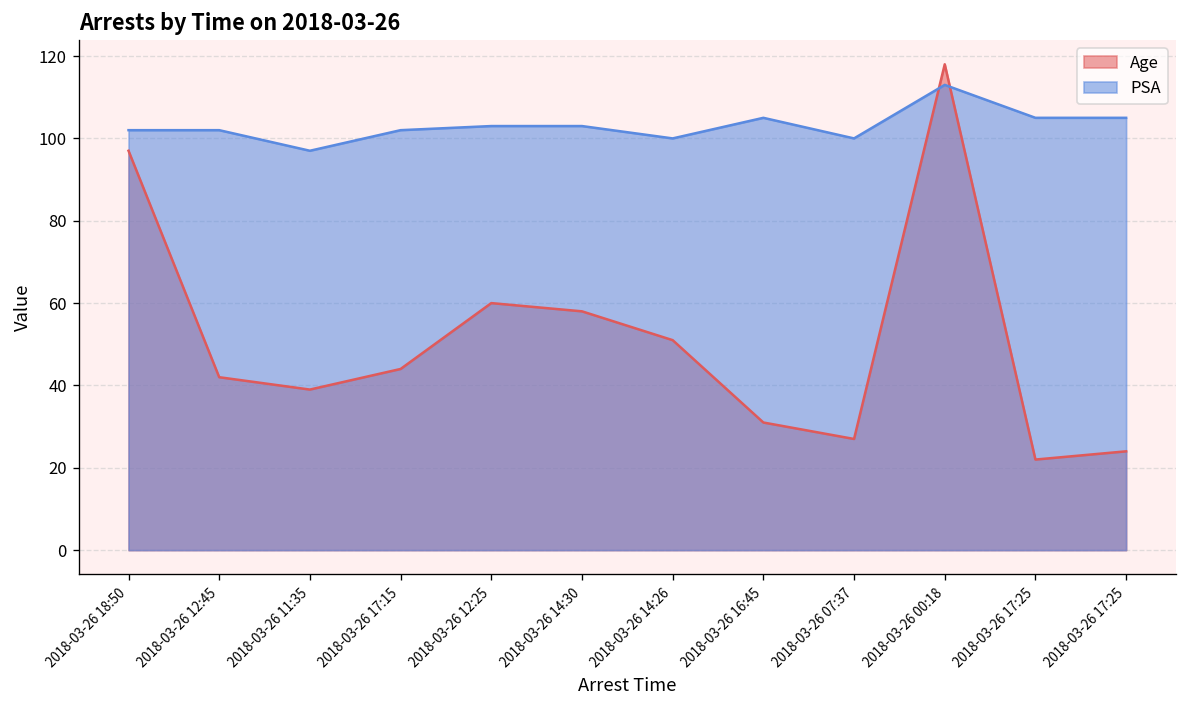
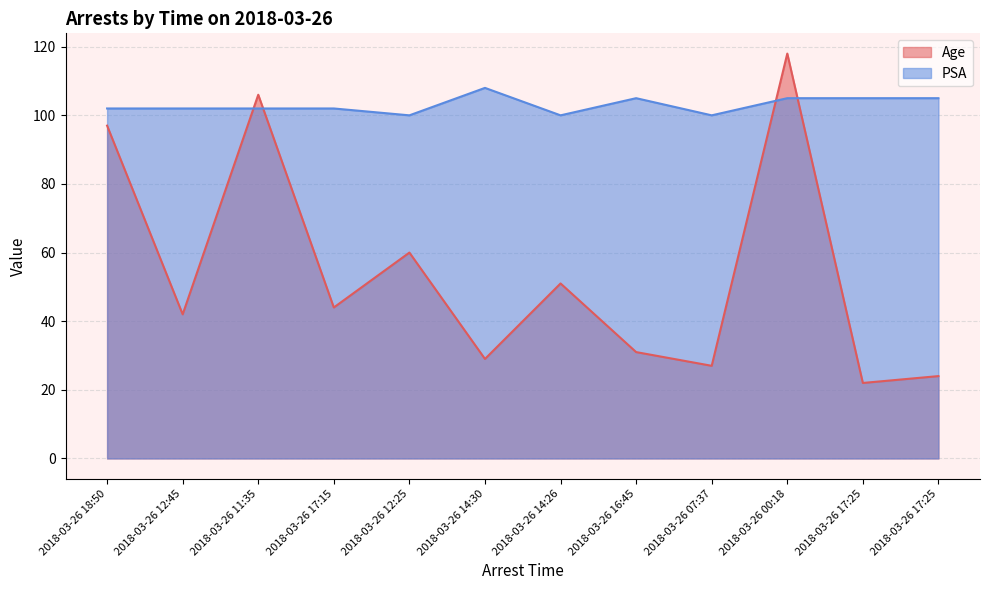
Age, 2018-03-26 11:35: 39 -> 106
PSA, 2018-03-26 11:35: 97 -> 102
PSA, 2018-03-26 12:25: 103 -> 100
Age, 2018-03-26 14:30: 58 -> 29
PSA, 2018-03-26 14:30: 103 -> 108
PSA, 2018-03-26 00:18: 113 -> 105
